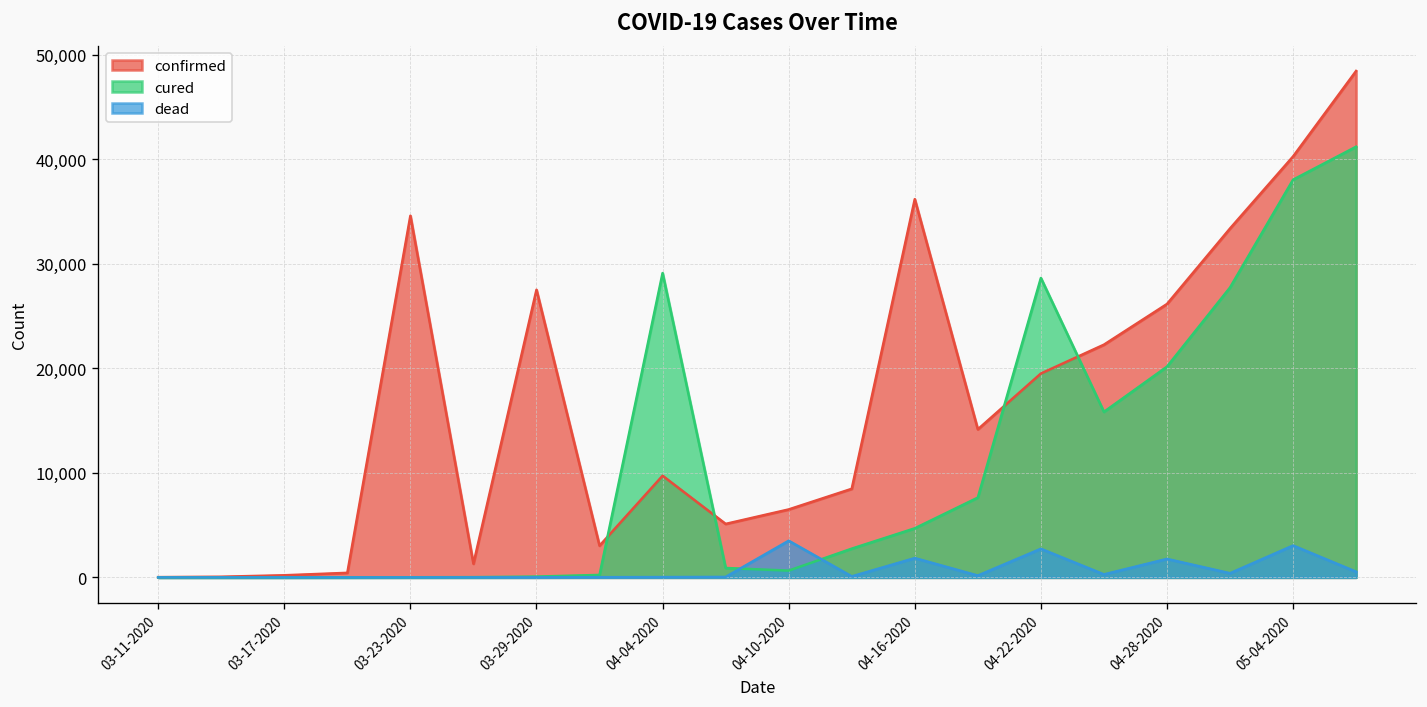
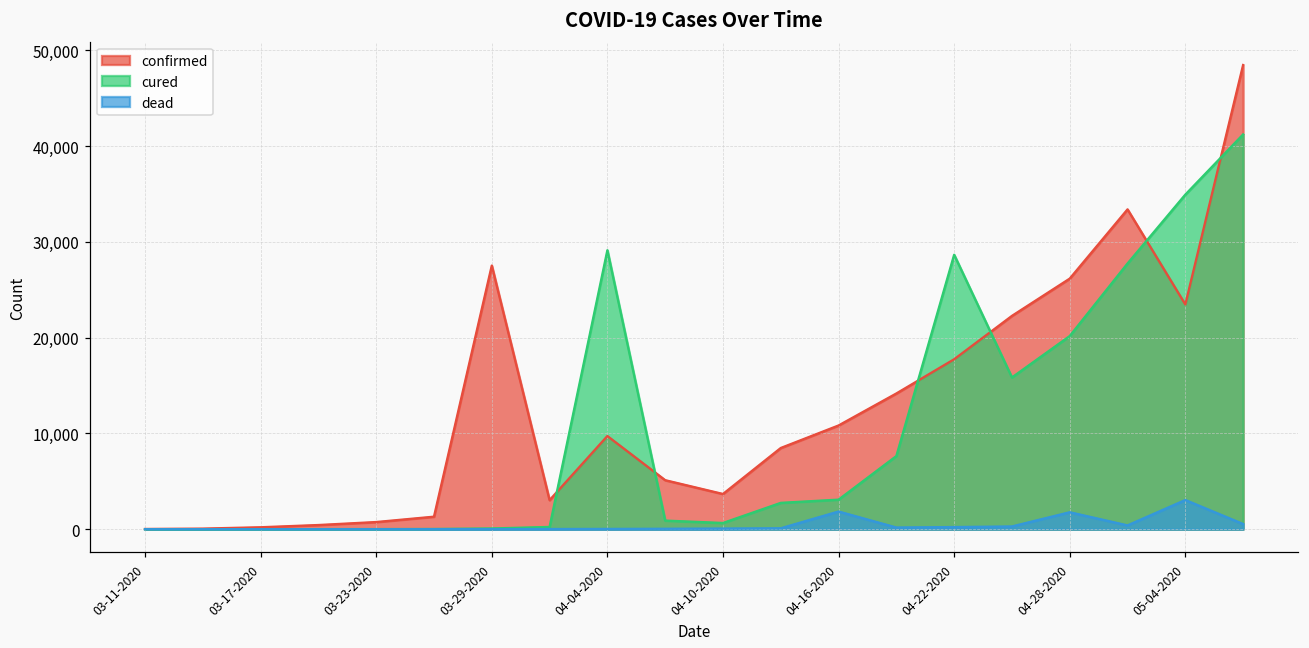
confirmed, 03-23-2020: 35,000 -> 1,000
confirmed, 04-10-2020: 7,000 -> 4,000
dead, 04-10-2020: 4,000 -> 0
confirmed, 04-16-2020: 36,000 -> 11,000
cured, 04-16-2020: 5,000 -> 3,000
confirmed, 04-22-2020: 20,000 -> 18,000
dead, 04-22-2020: 3,000 -> 0
confirmed, 05-04-2020: 40,000 -> 23,000
cured, 05-04-2020: 38,000 -> 35,000
